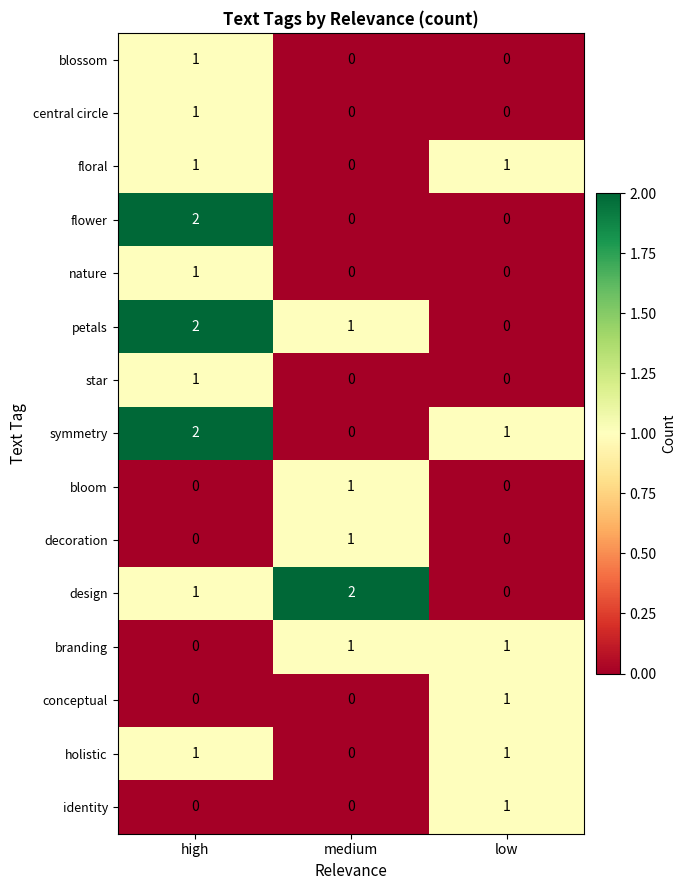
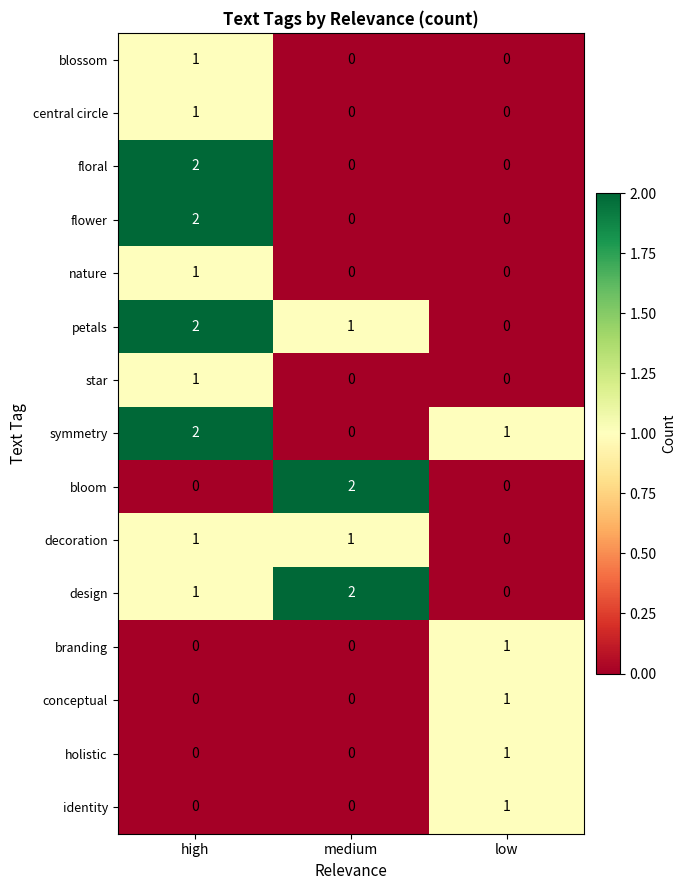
floral, high: 1 -> 2
floral, low: 1 -> 0
bloom, medium: 1 -> 2
decoration, high: 0 -> 1
branding, medium: 1 -> 0
holistic, high: 1 -> 0
